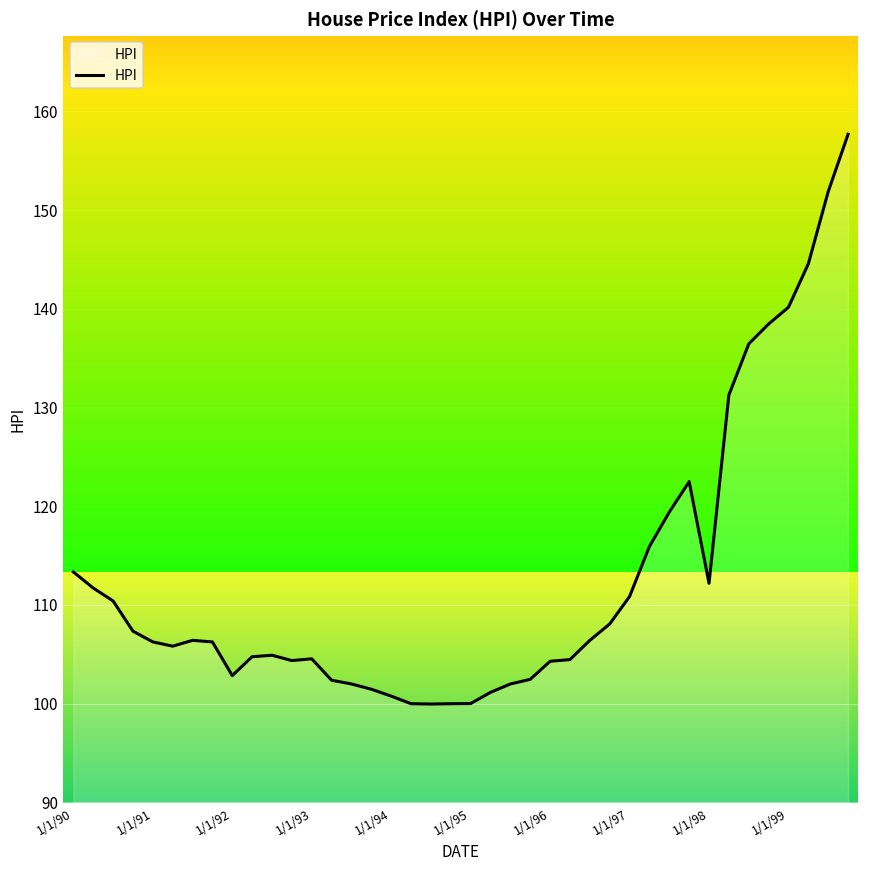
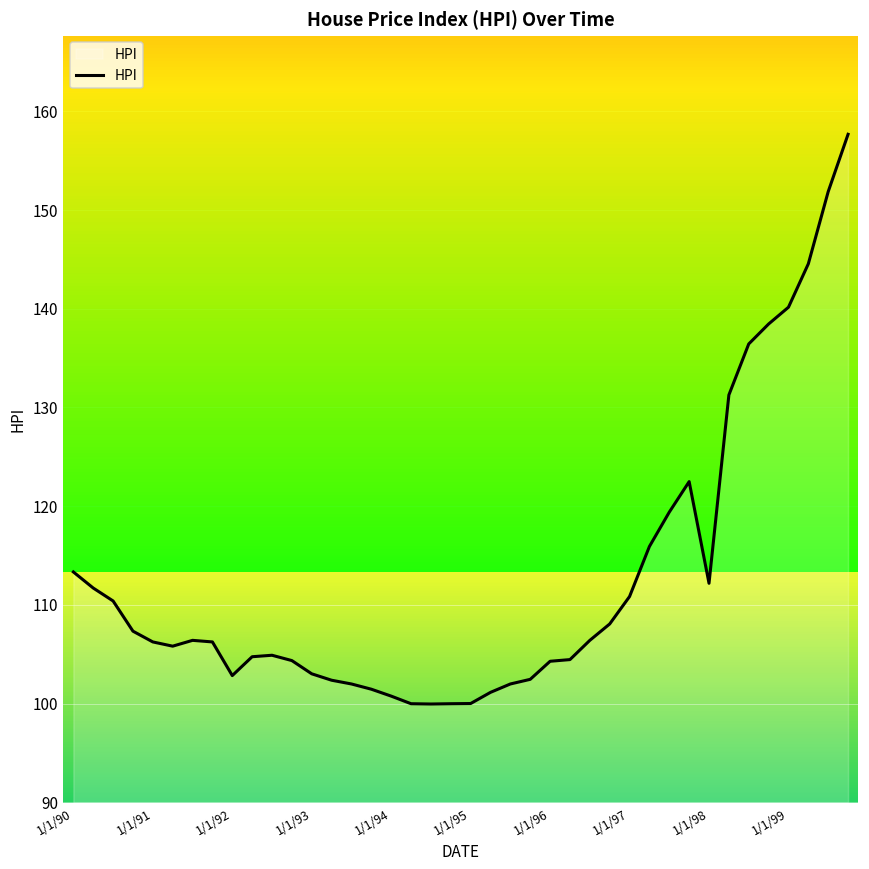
1/1/93: 105 -> 103
